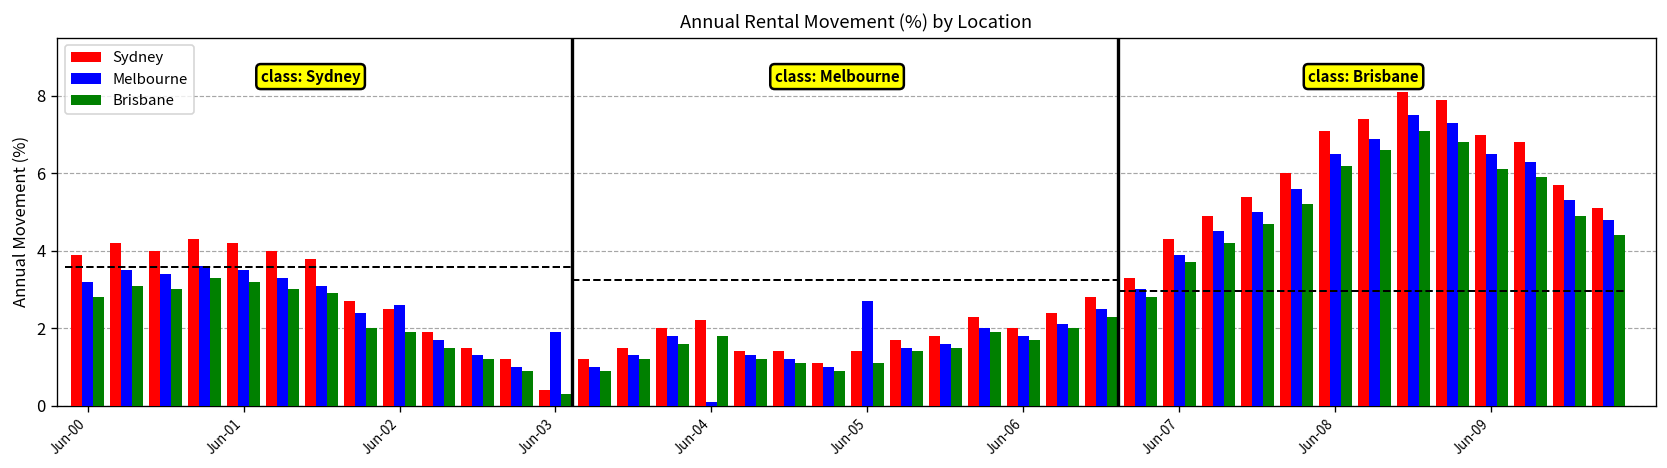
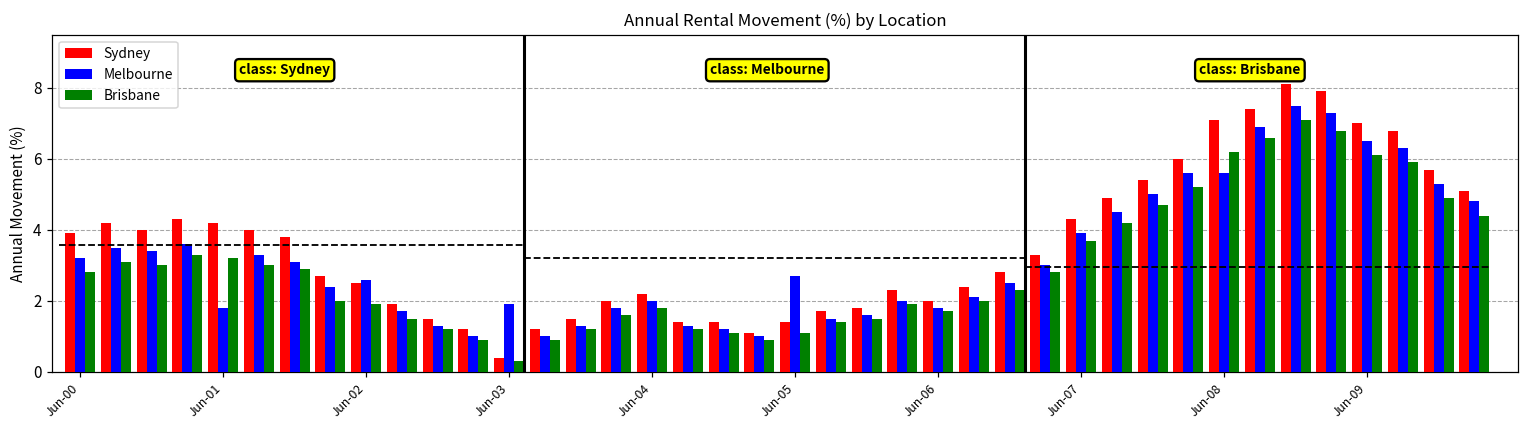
Melbourne, Jun-01: 3.5 -> 1.8
Melbourne, Jun-04: 0.1 -> 2.0
Melbourne, Jun-08: 6.5 -> 5.6
